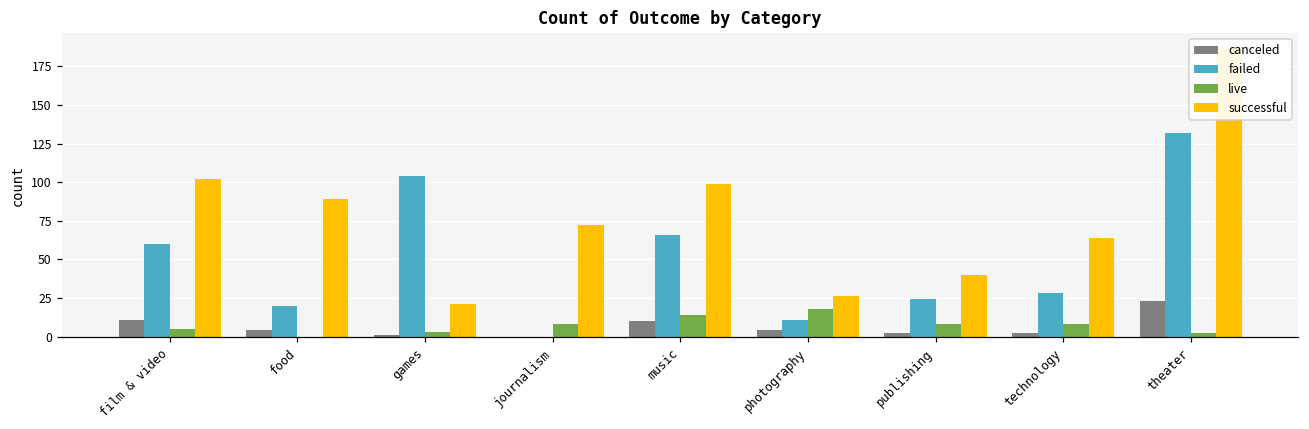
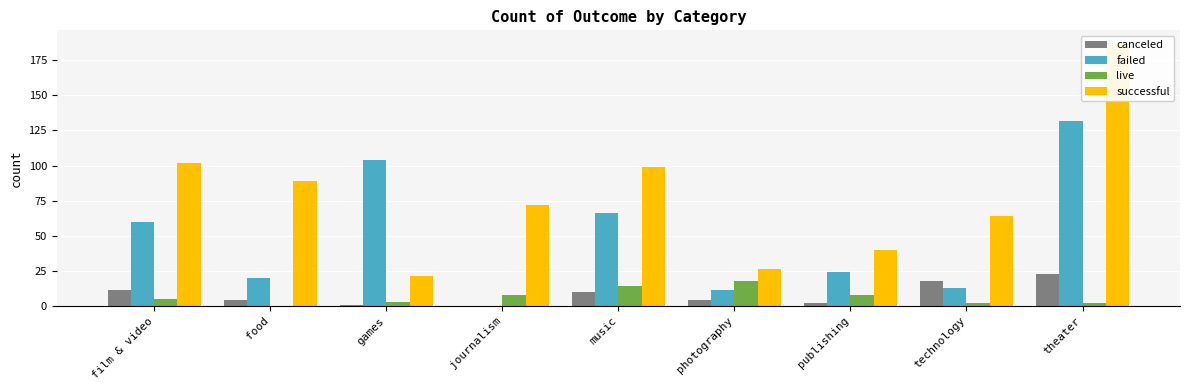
canceled, technology: 2 -> 18
failed, technology: 28 -> 13
live, technology: 8 -> 2
